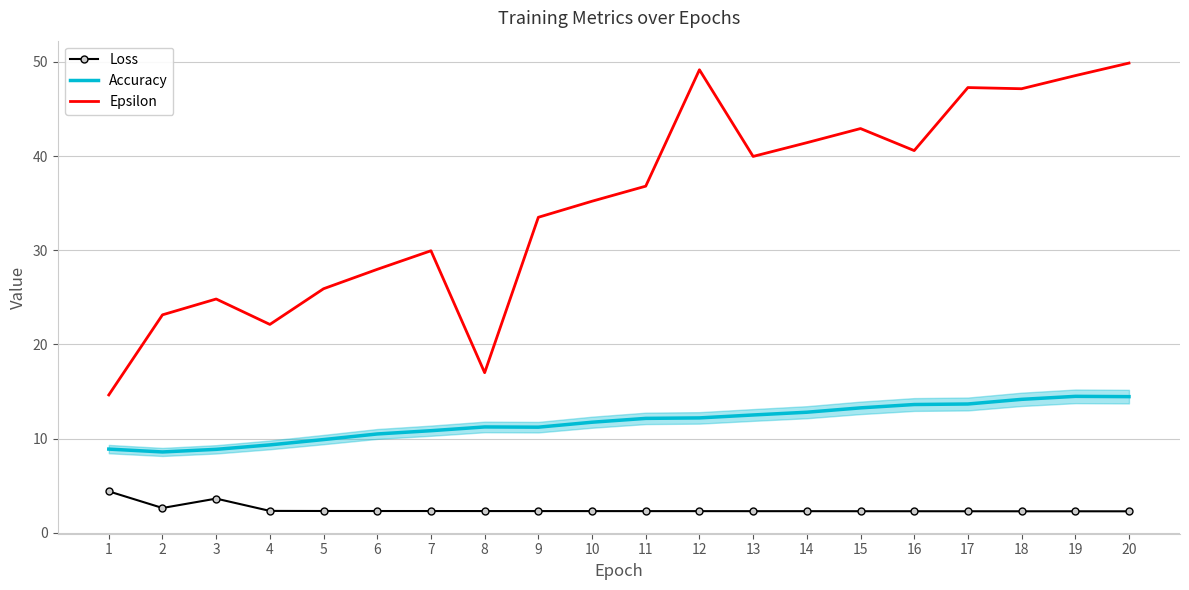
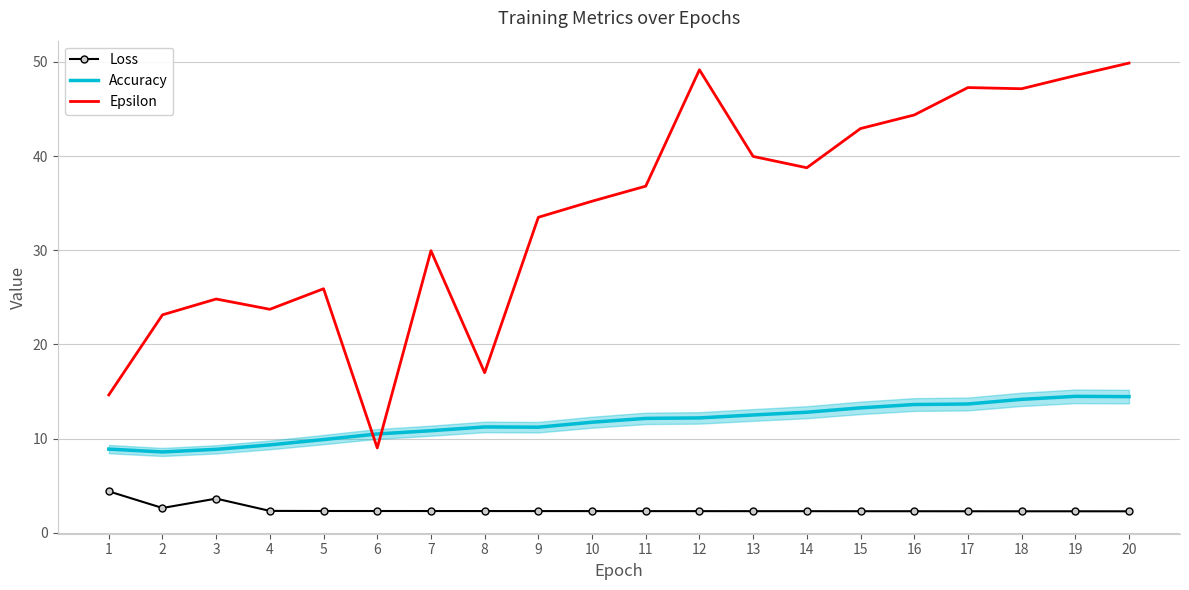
Epsilon, 4: 22 -> 24
Epsilon, 6: 28 -> 9
Epsilon, 14: 41 -> 39
Epsilon, 16: 41 -> 44
